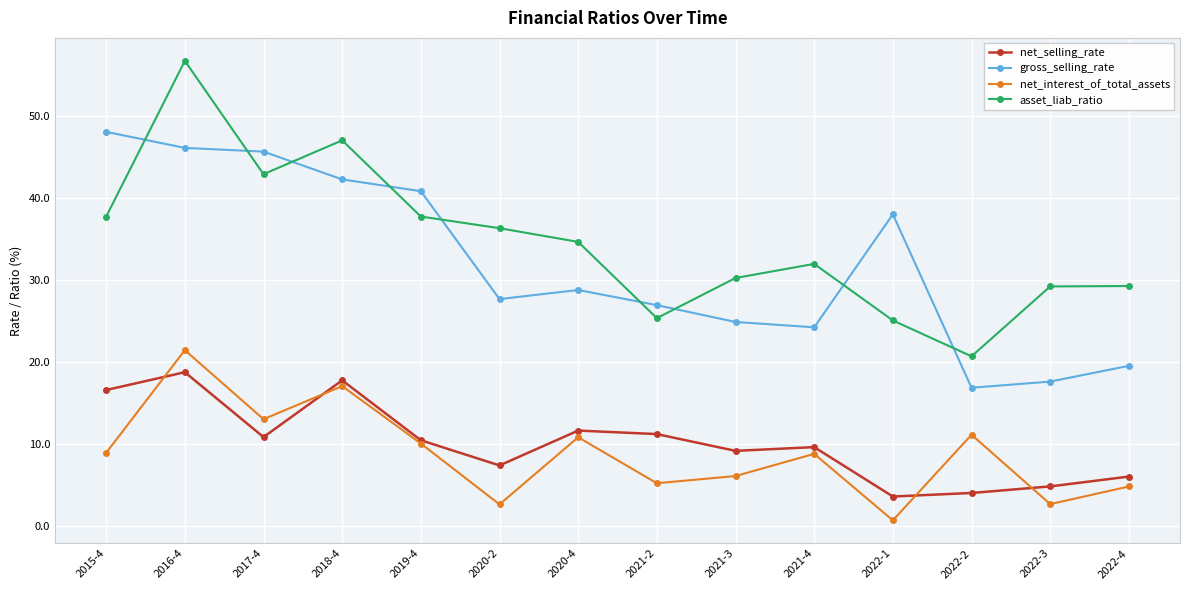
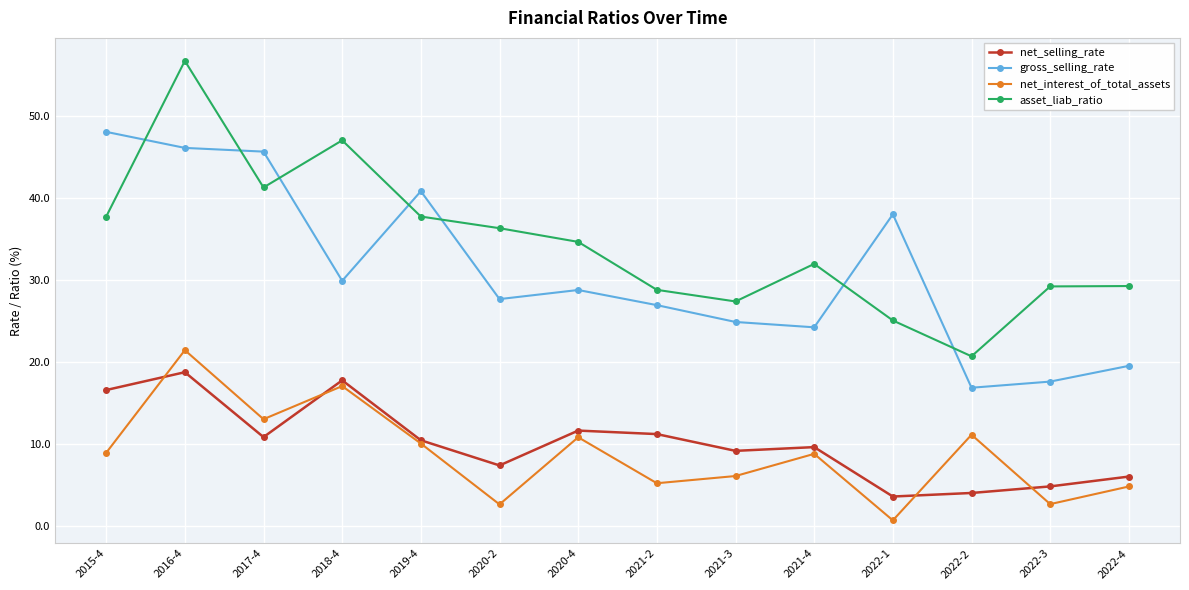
asset_liab_ratio, 2017-4: 43 -> 41
gross_selling_rate, 2018-4: 42 -> 30
asset_liab_ratio, 2021-2: 25 -> 29
asset_liab_ratio, 2021-3: 30 -> 27
